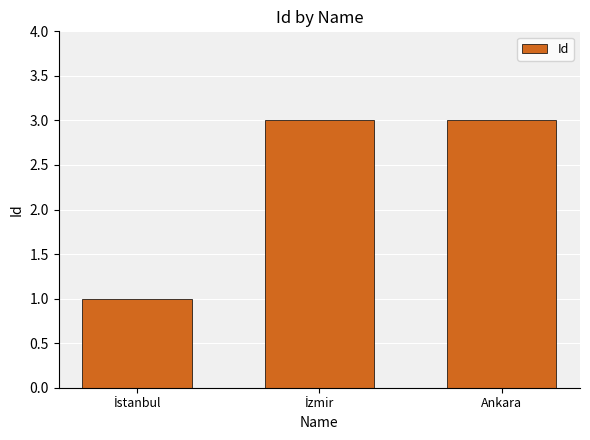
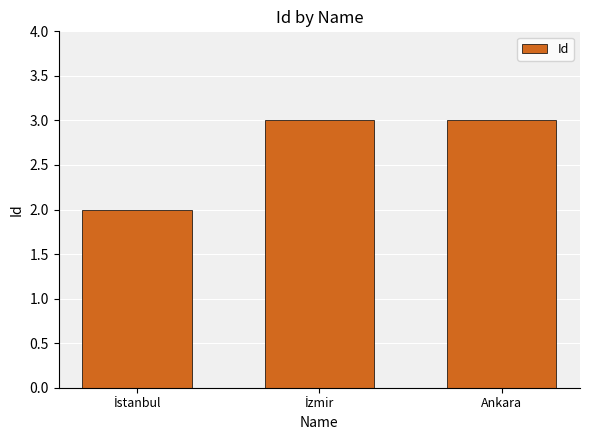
İstanbul: 1 -> 2
